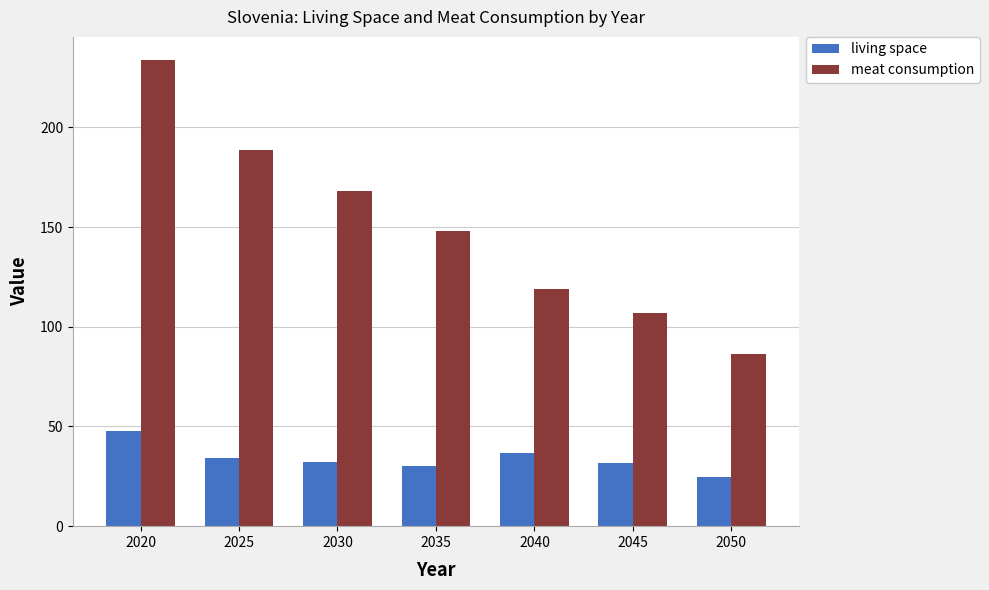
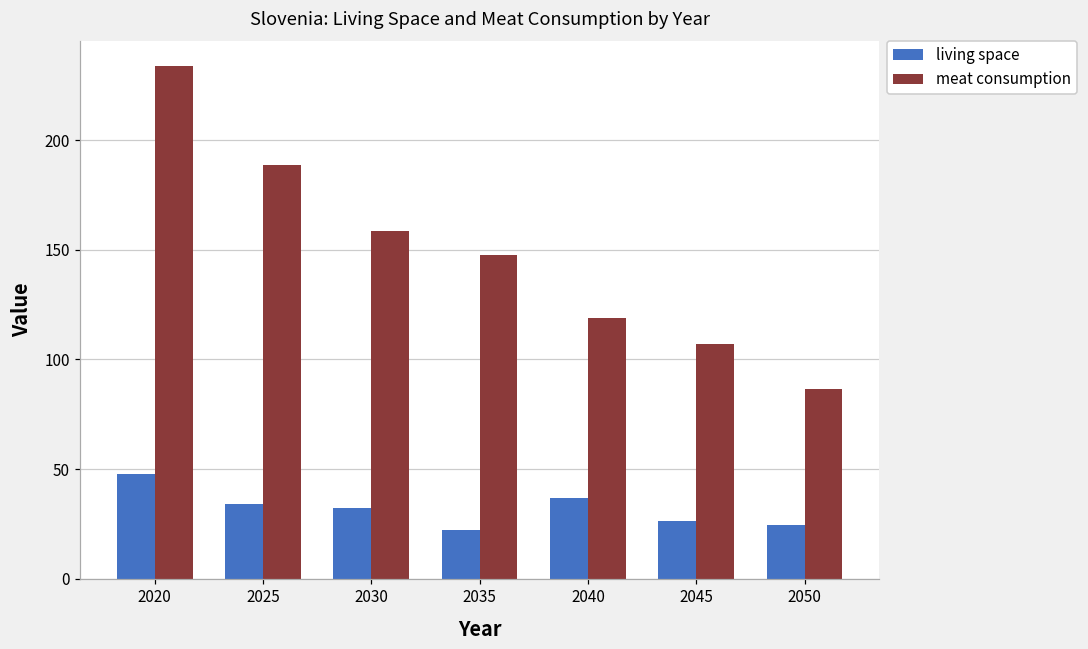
meat consumption, 2030: 168 -> 159
living space, 2035: 30 -> 22
living space, 2045: 32 -> 27
